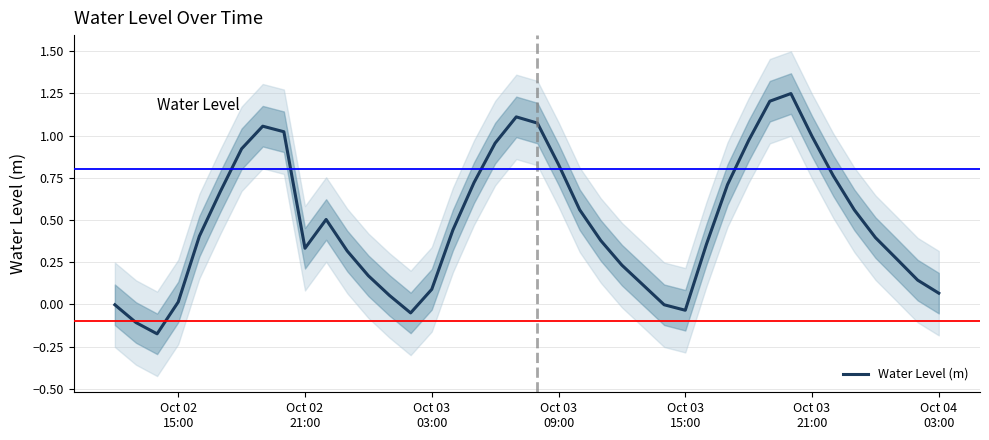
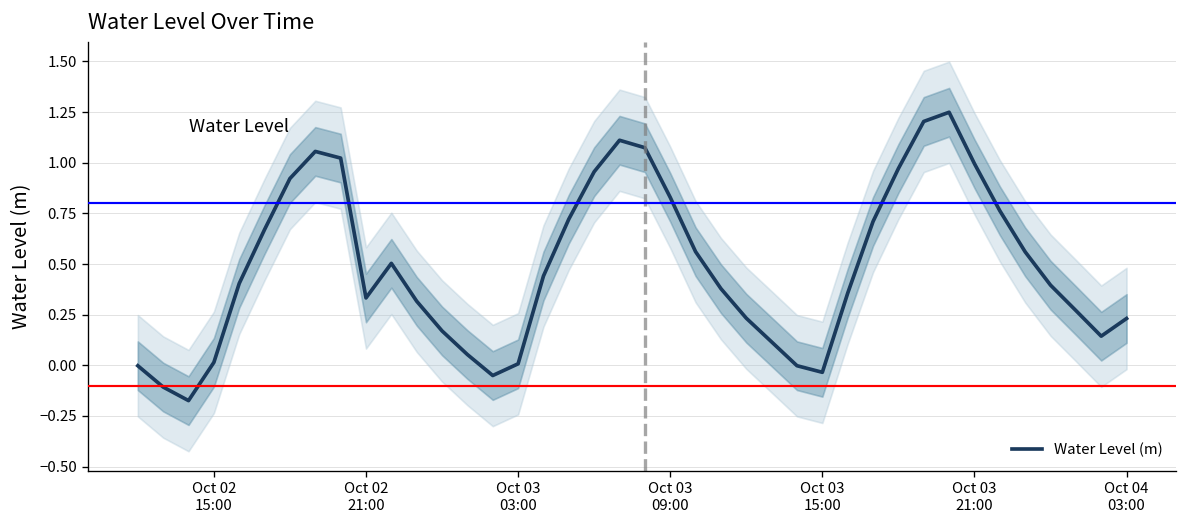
Water Level (m), Oct 03 03:00: 0.09 -> 0.01
Water Level (m), Oct 04 03:00: 0.07 -> 0.23
